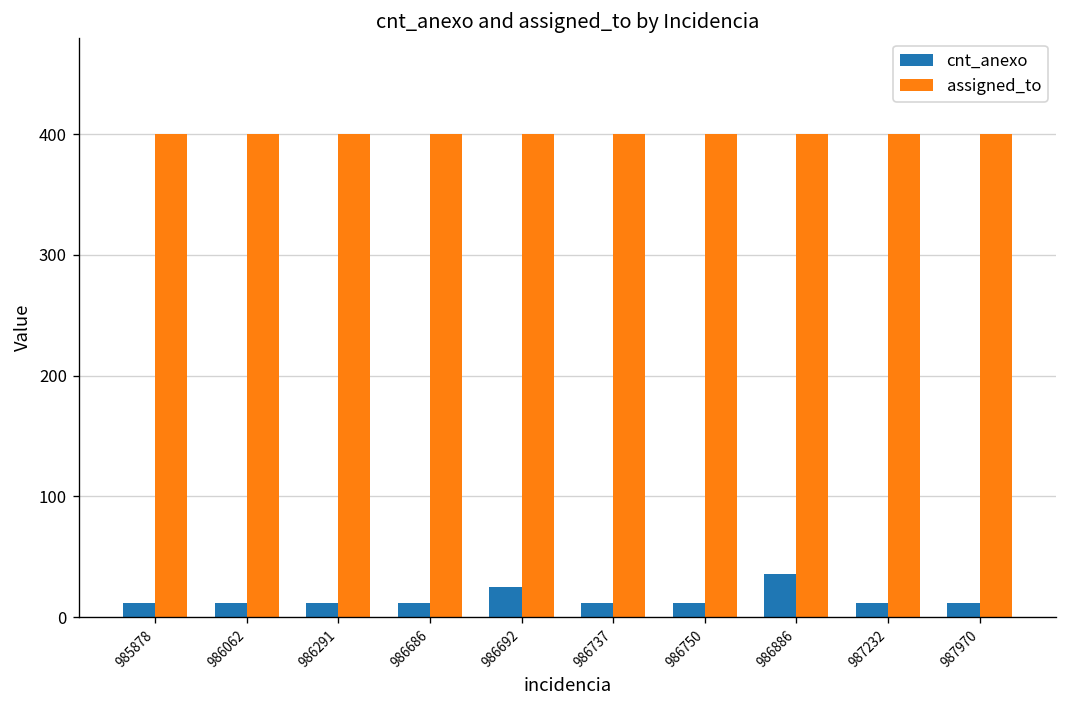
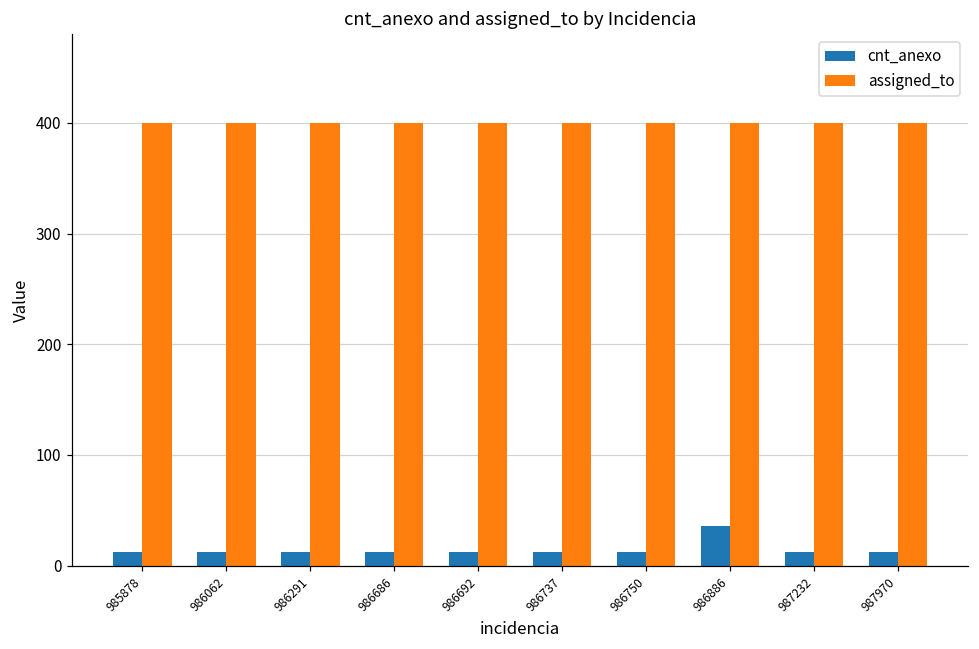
cnt_anexo, 986692: 25 -> 12
